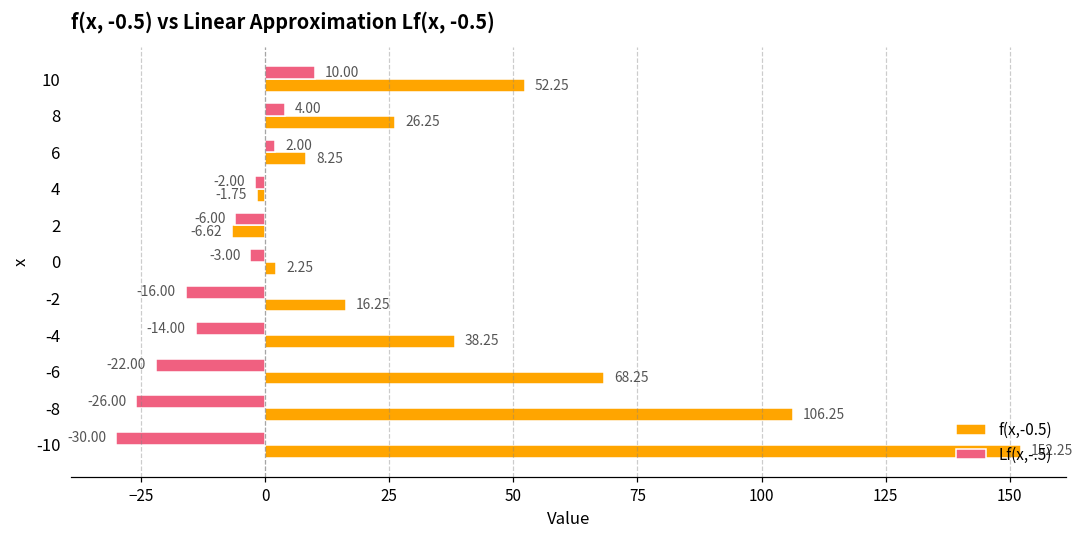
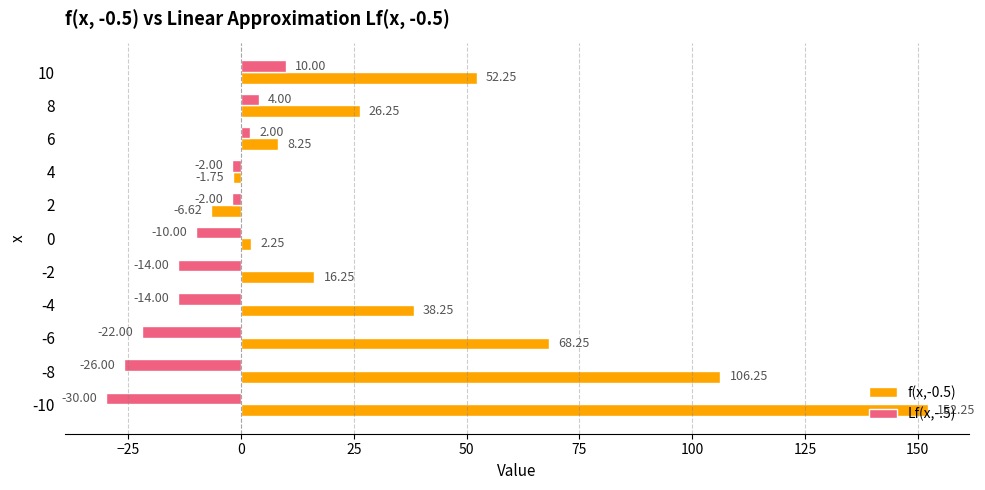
Lf(x,-.5), 2: -6.00 -> -2.00
Lf(x,-.5), 0: -3.00 -> -10.00
Lf(x,-.5), -2: -16.00 -> -14.00
